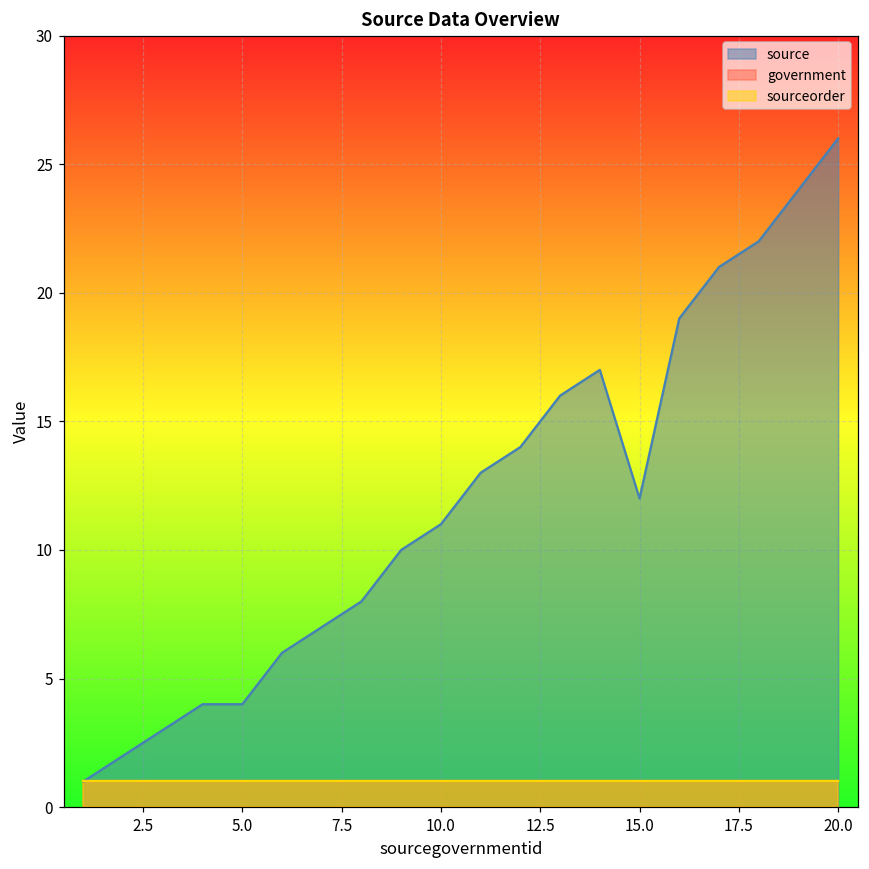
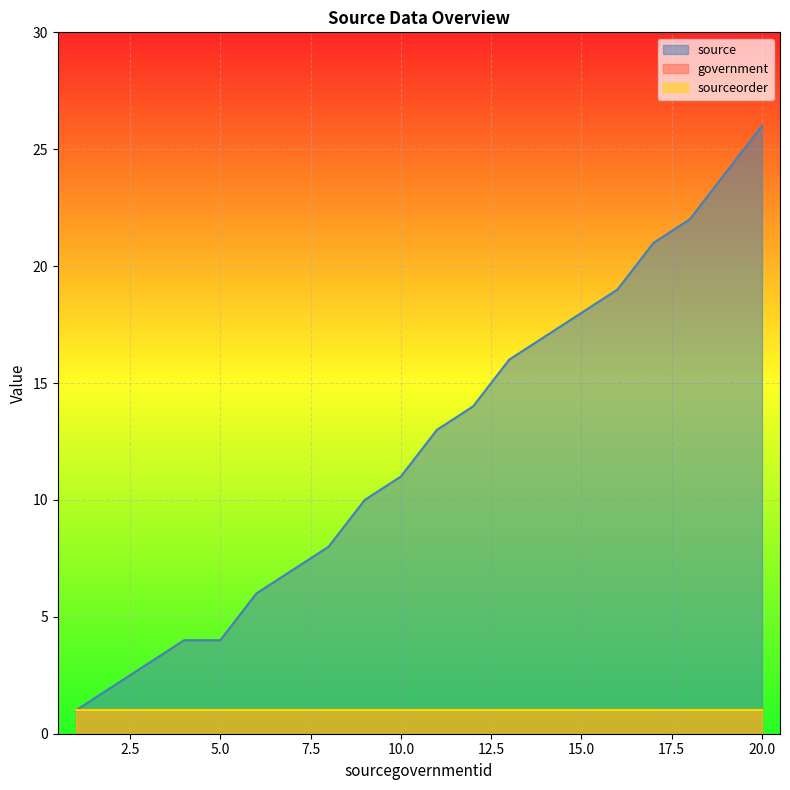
source, 15.0: 12 -> 18
